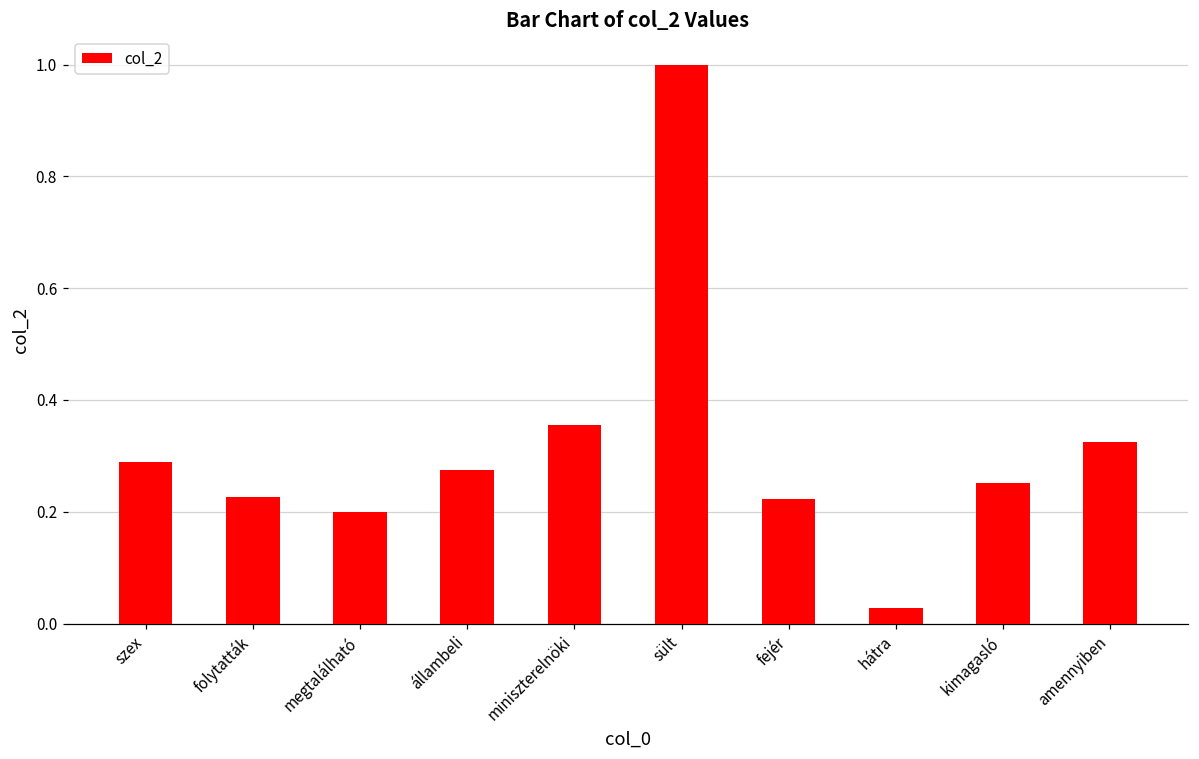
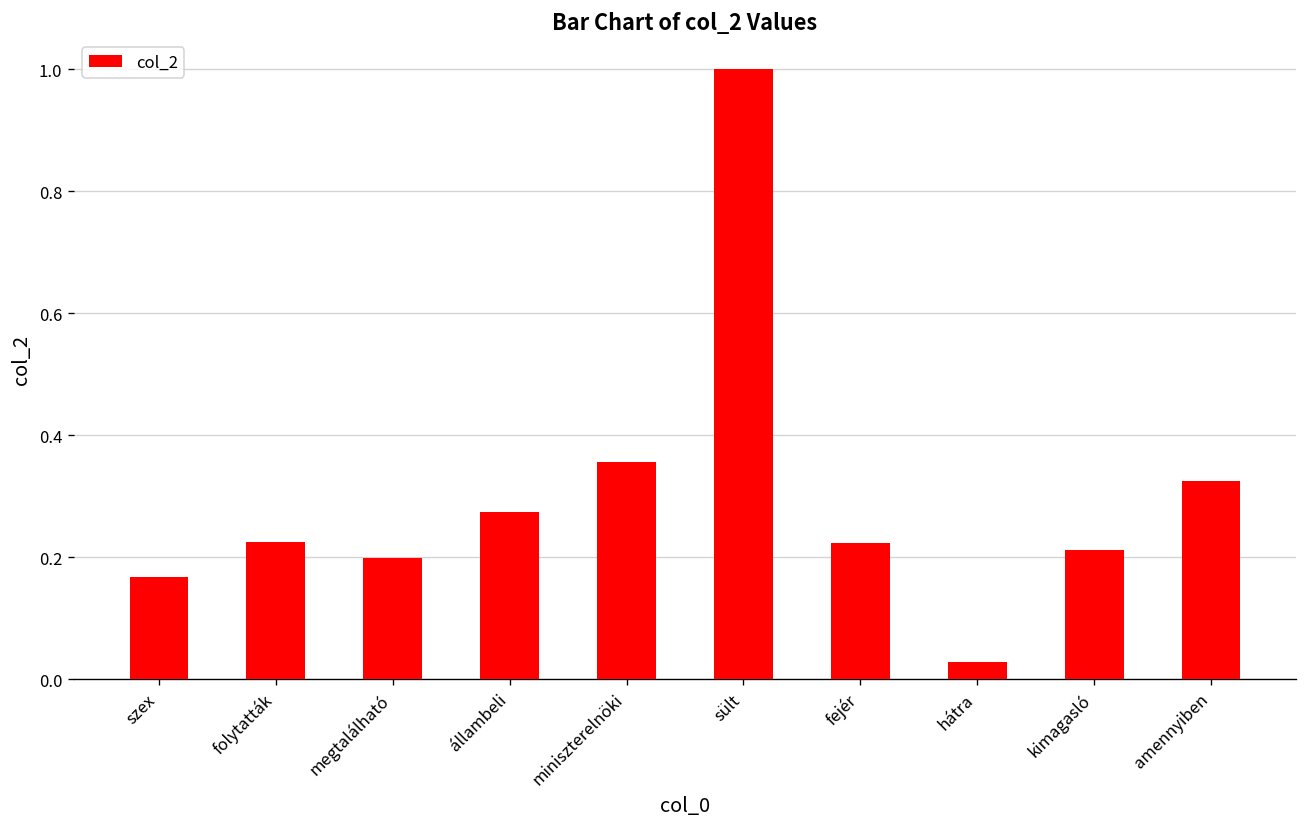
szex: 0.29 -> 0.17
kimagasló: 0.25 -> 0.21
